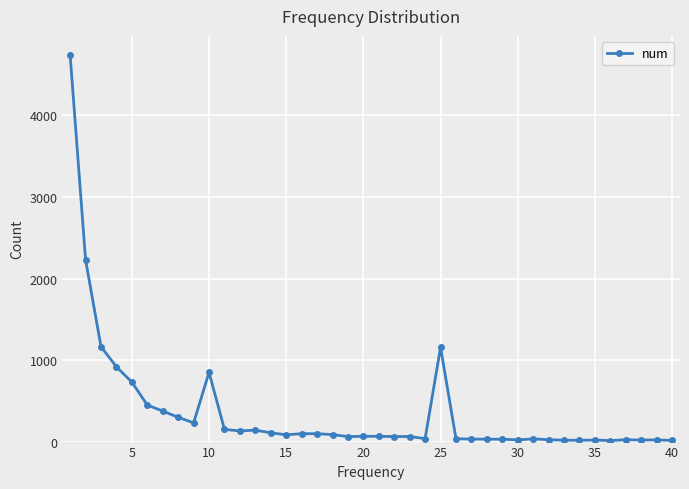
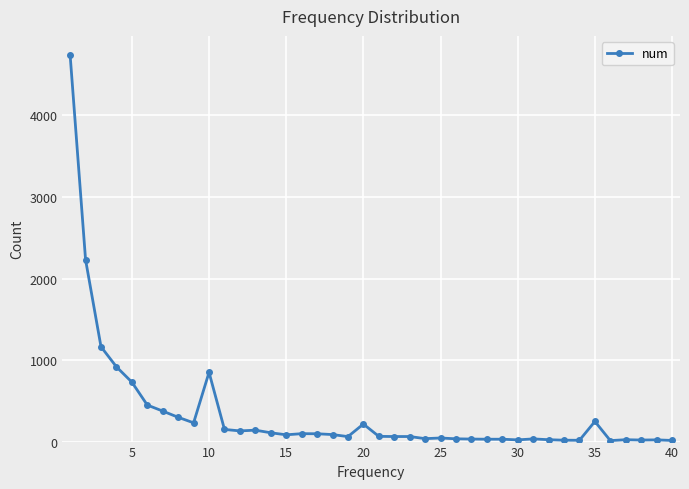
20: 100 -> 200
25: 1200 -> 0
35: 0 -> 200
